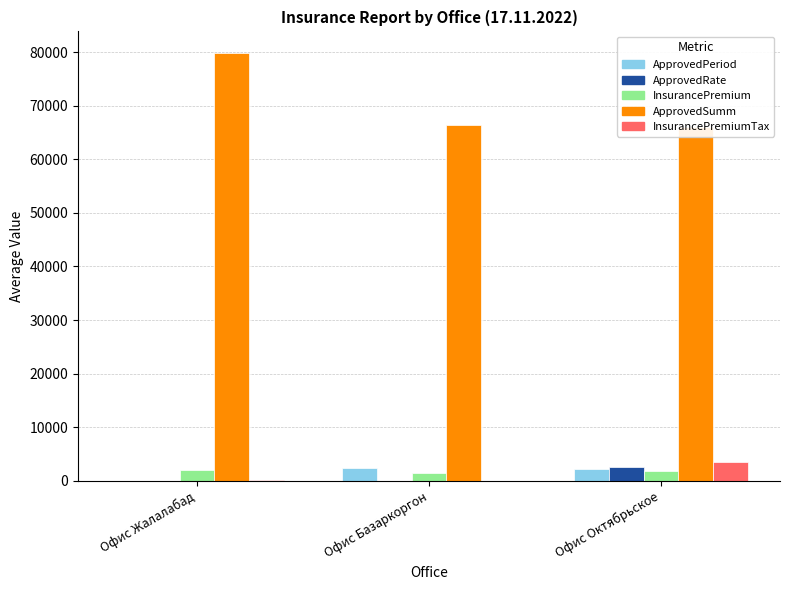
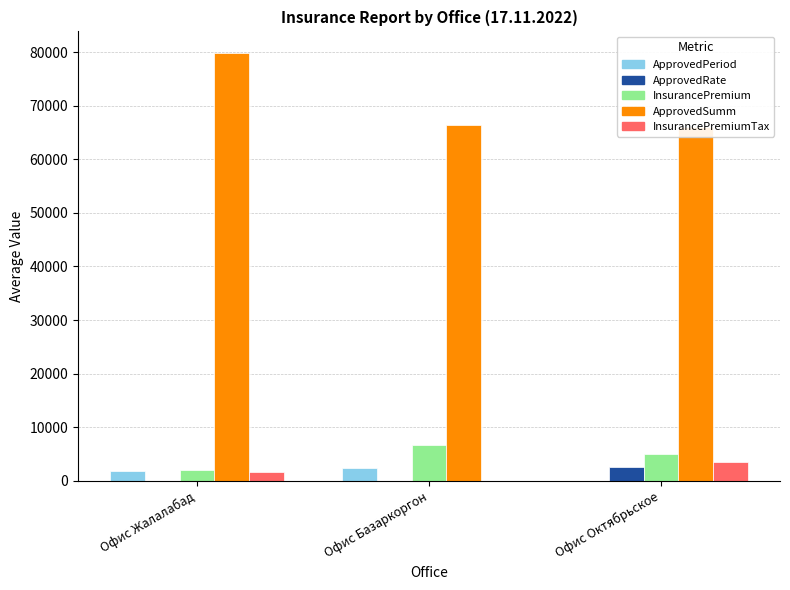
ApprovedPeriod, Офис Жалалабад: 0 -> 2000
InsurancePremiumTax, Офис Жалалабад: 0 -> 2000
InsurancePremium, Офис Базаркоргон: 2000 -> 7000
ApprovedPeriod, Офис Октябрьское: 2000 -> 0
InsurancePremium, Офис Октябрьское: 2000 -> 5000
